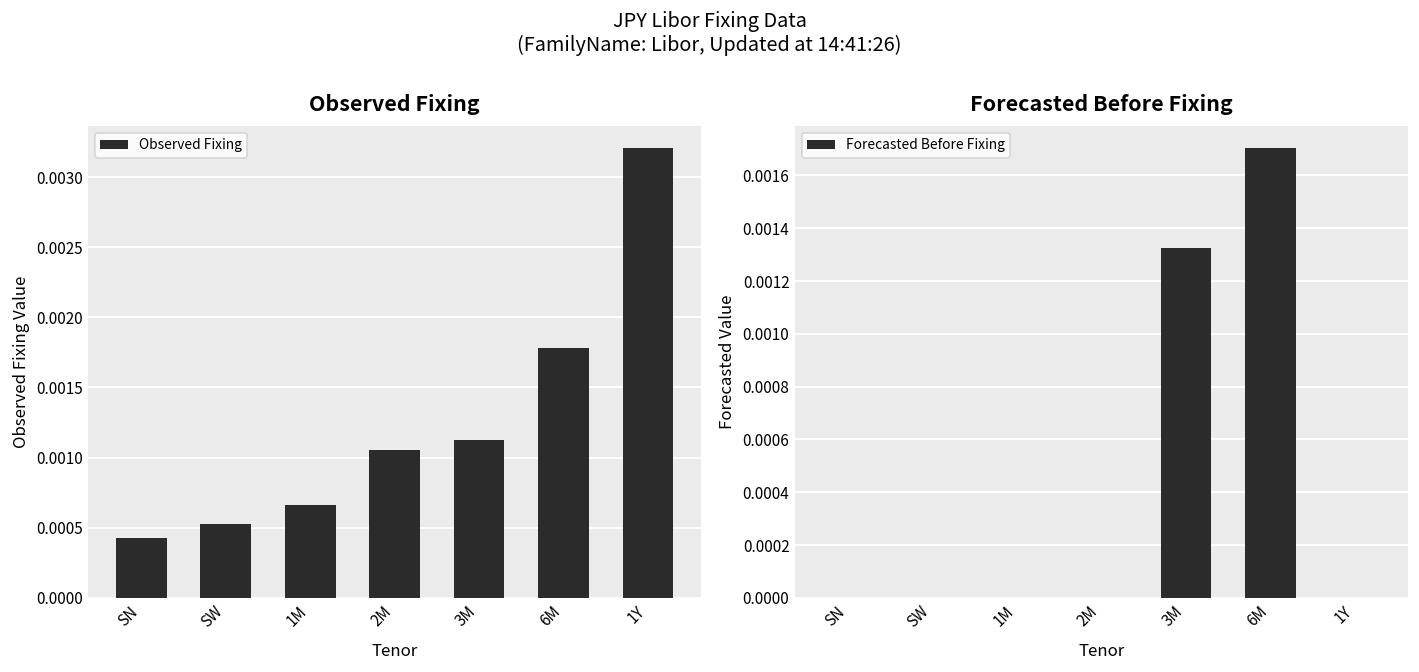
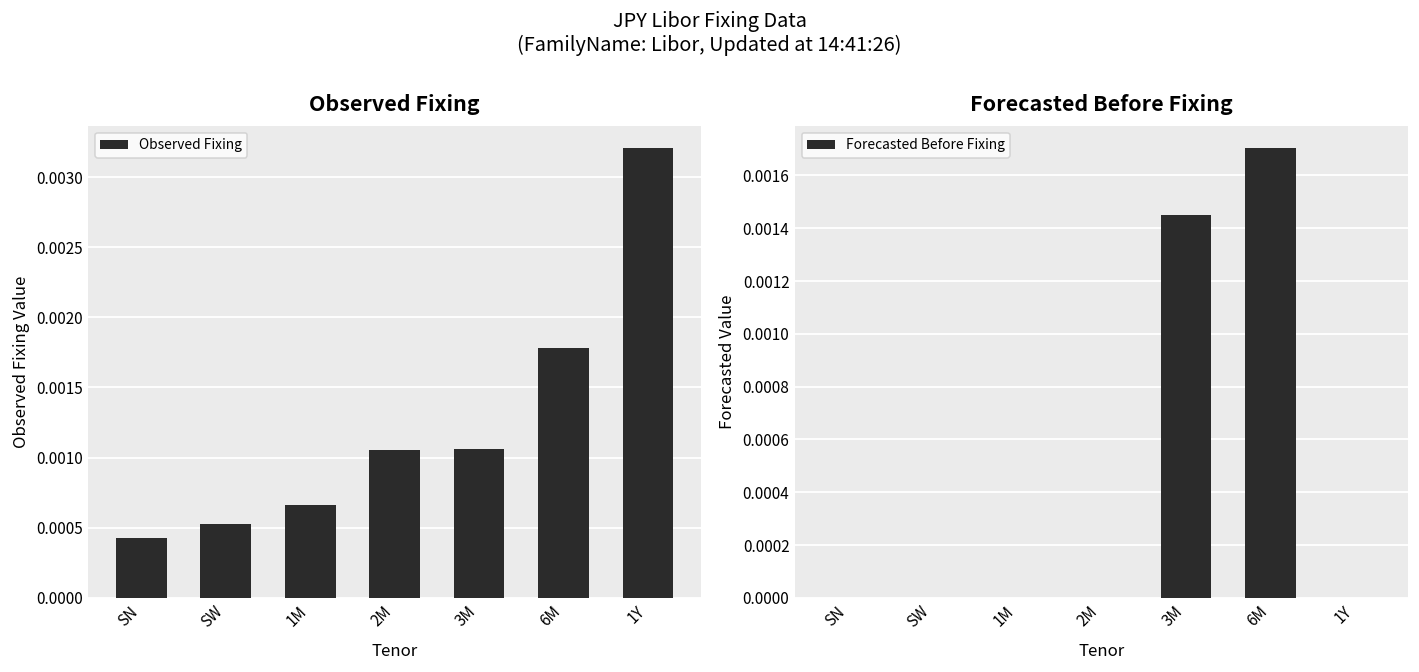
Observed Fixing, 3M: 0.00113 -> 0.00106
Forecasted Before Fixing, 3M: 0.00133 -> 0.00145
